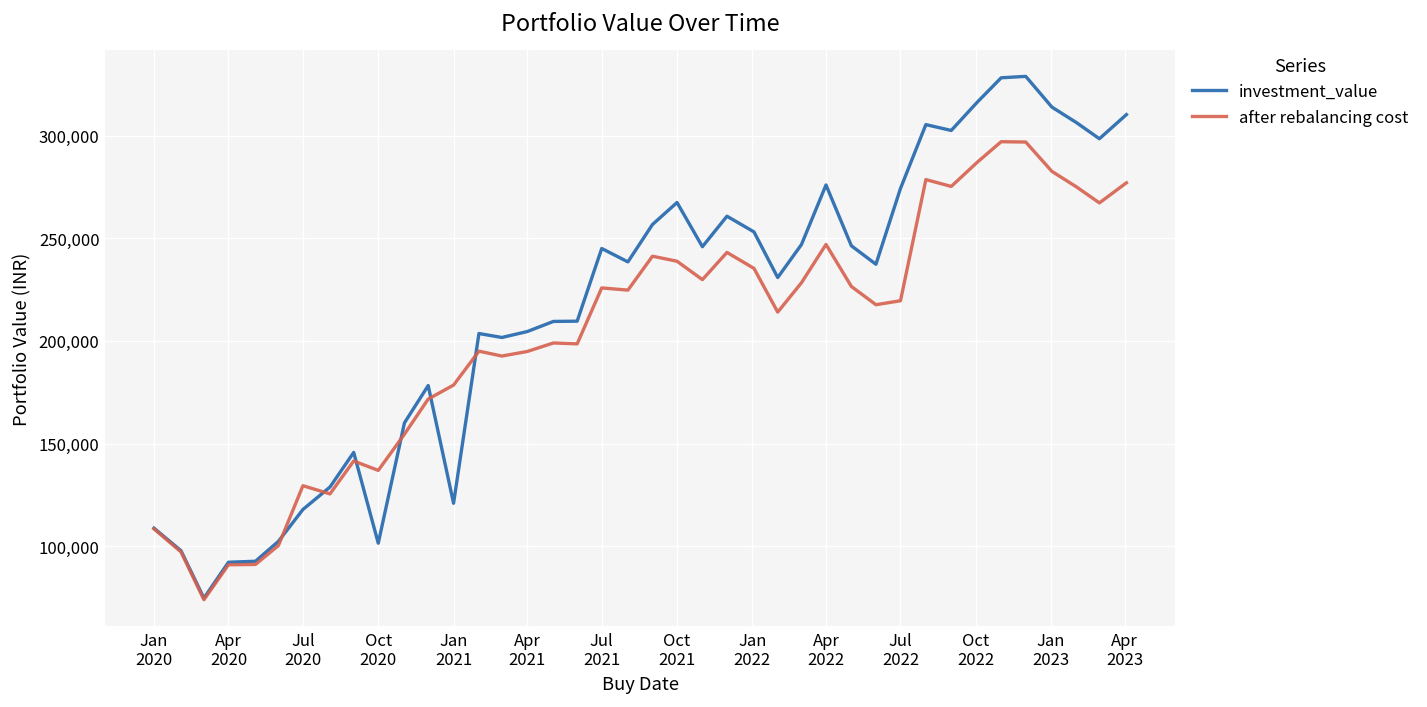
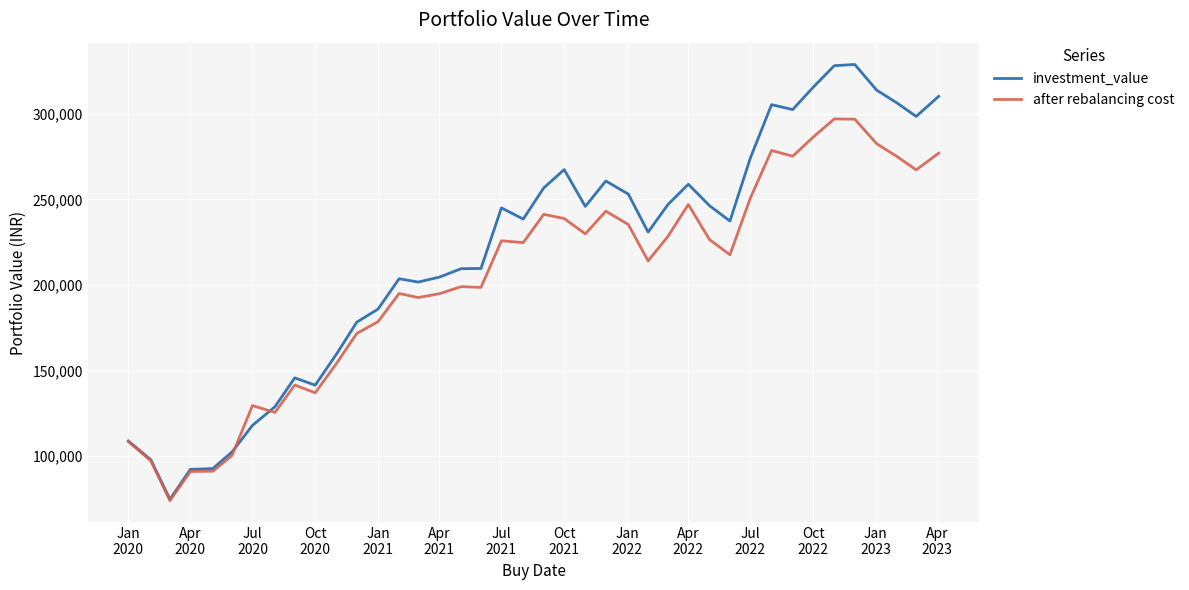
investment_value, Oct 2020: 102,000 -> 141,000
investment_value, Jan 2021: 121,000 -> 186,000
investment_value, Apr 2022: 276,000 -> 259,000
after rebalancing cost, Jul 2022: 220,000 -> 251,000
